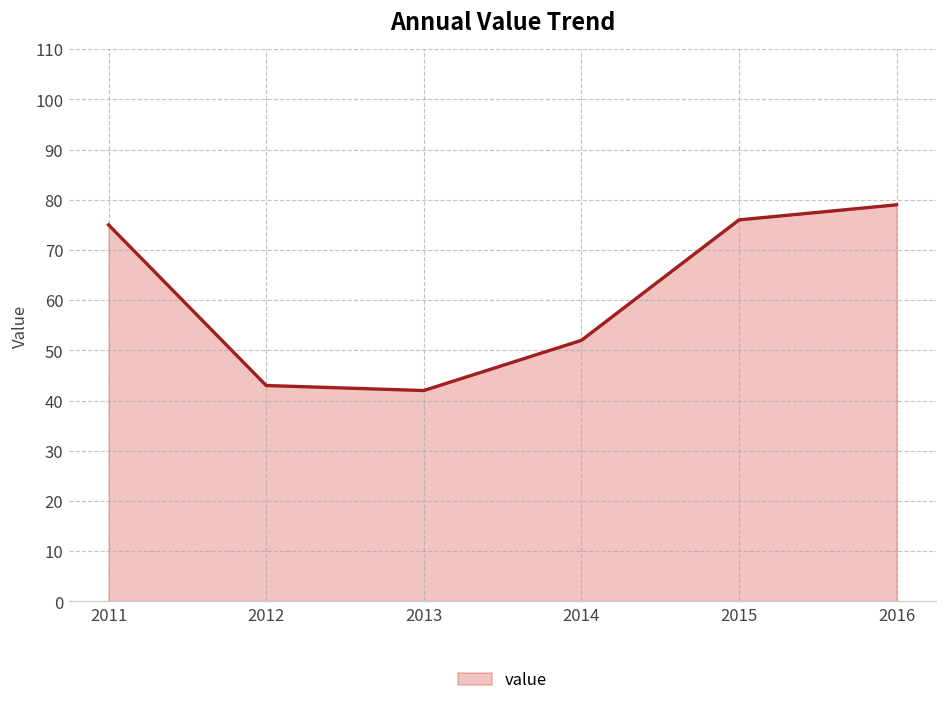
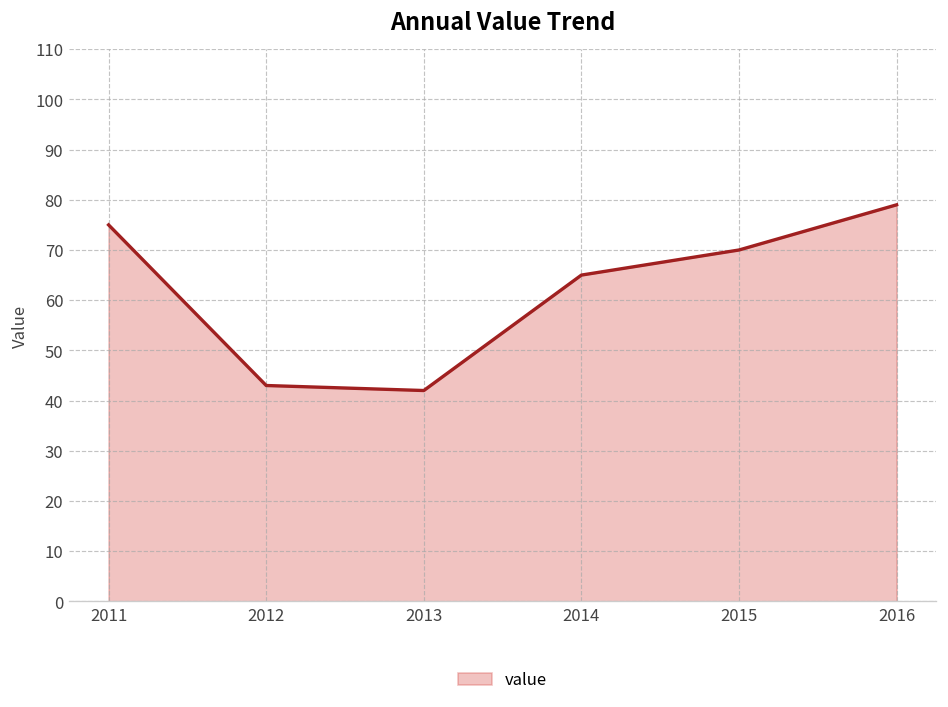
2014: 52 -> 65
2015: 76 -> 70
